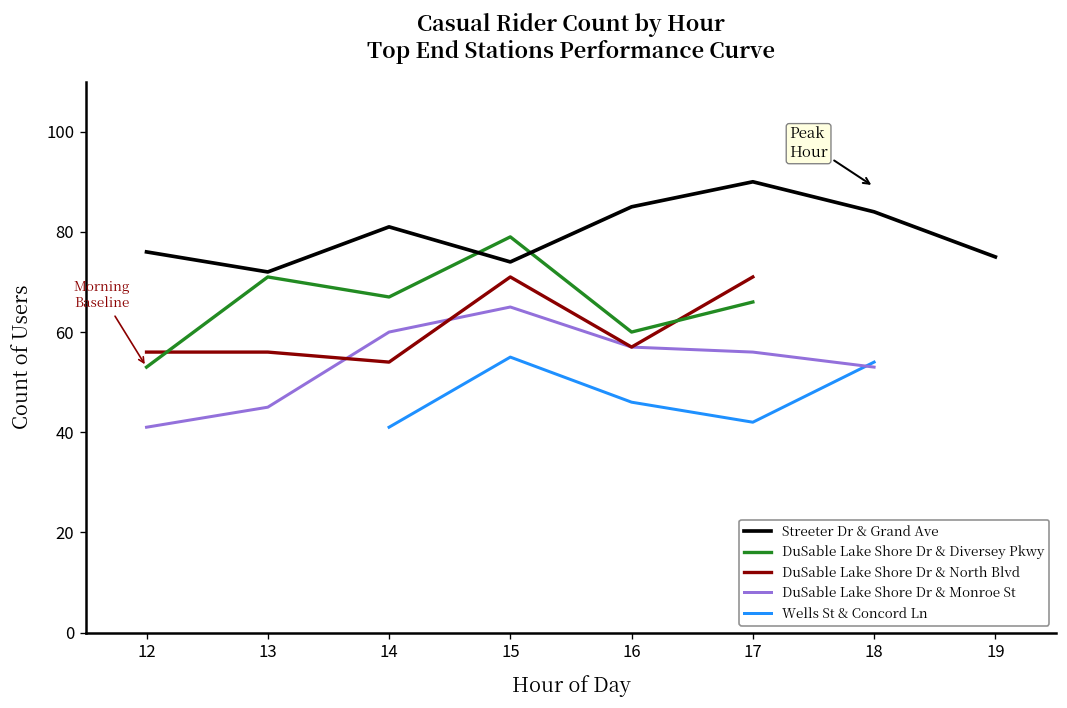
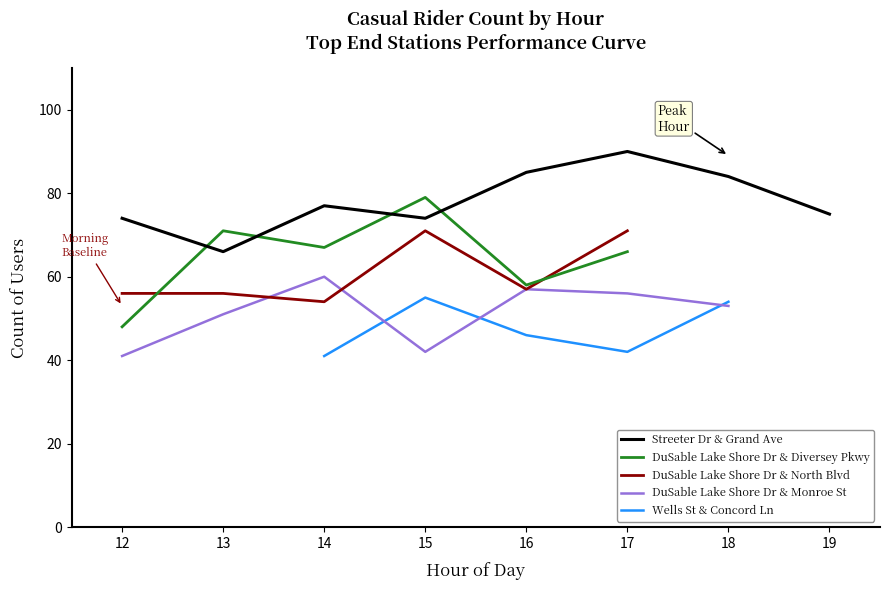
Streeter Dr & Grand Ave, 12: 76 -> 74
DuSable Lake Shore Dr & Diversey Pkwy, 12: 53 -> 48
Streeter Dr & Grand Ave, 13: 72 -> 66
DuSable Lake Shore Dr & Monroe St, 13: 45 -> 51
Streeter Dr & Grand Ave, 14: 81 -> 77
DuSable Lake Shore Dr & Monroe St, 15: 65 -> 42
DuSable Lake Shore Dr & Diversey Pkwy, 16: 60 -> 58
